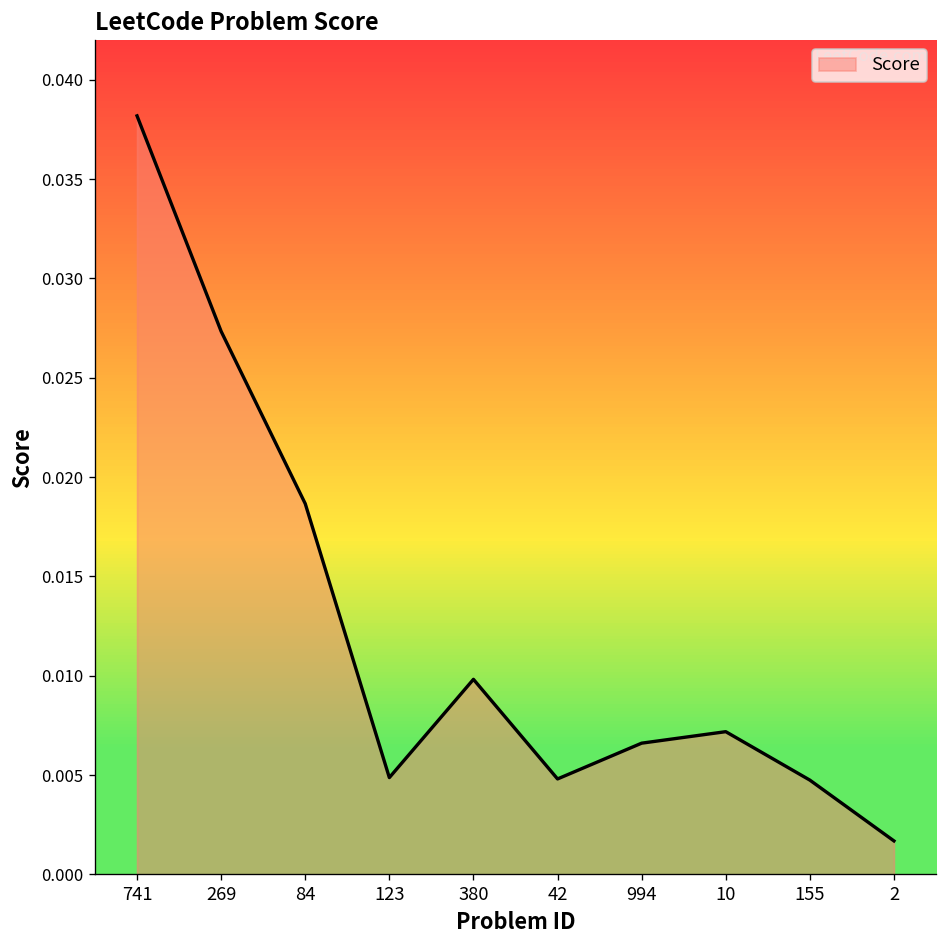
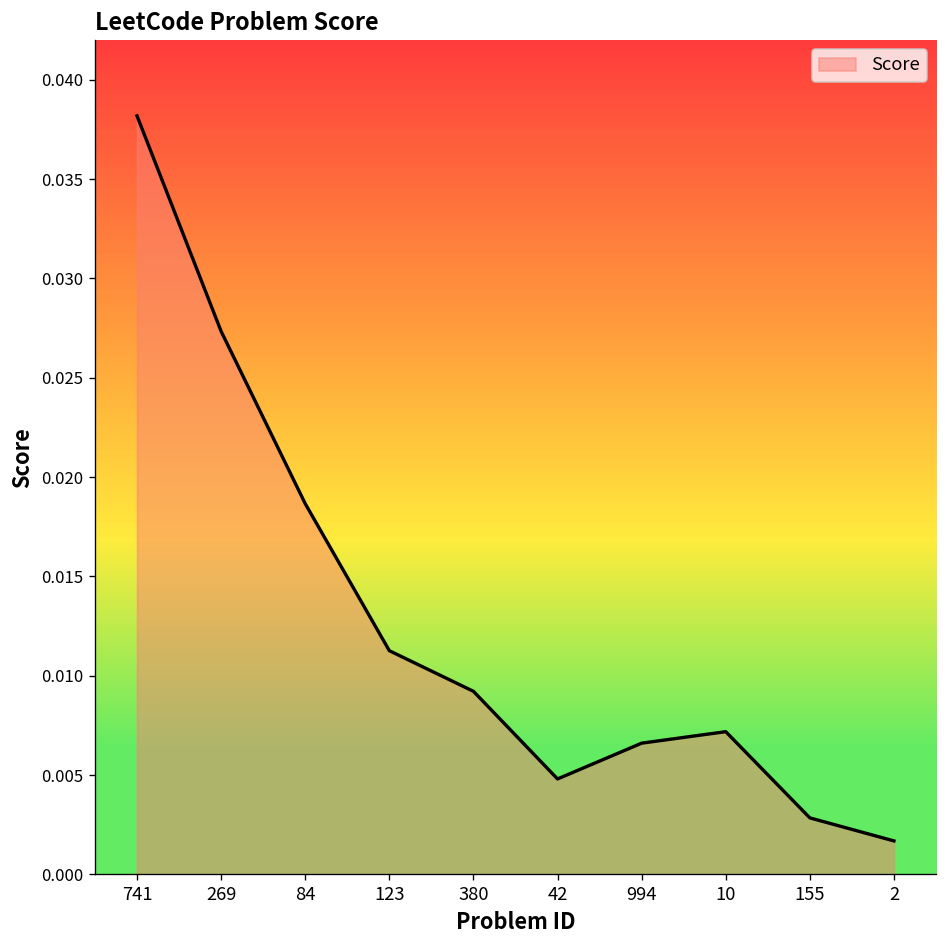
123: 0.0049 -> 0.0113
380: 0.0098 -> 0.0092
155: 0.0047 -> 0.0028
